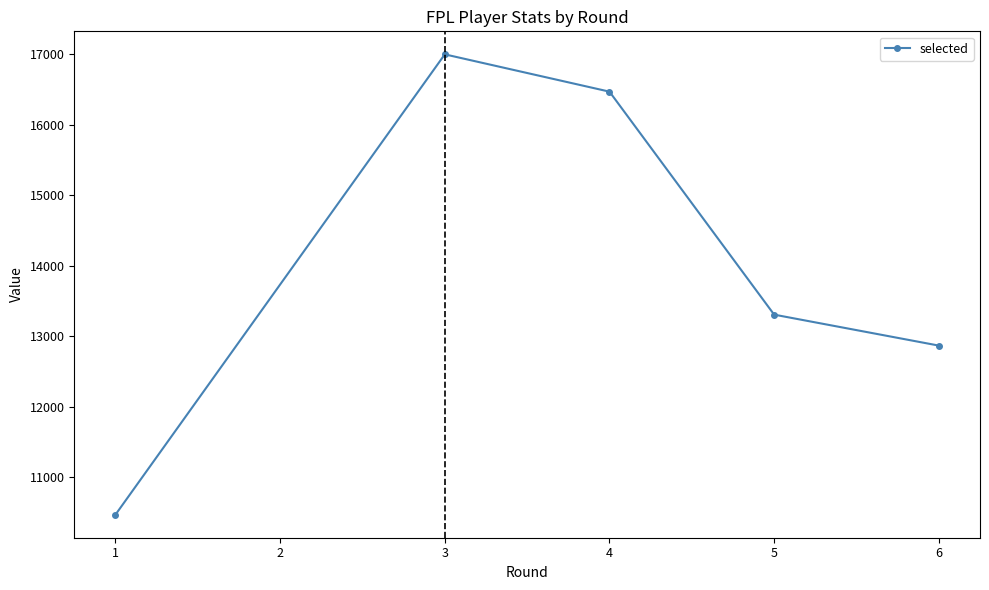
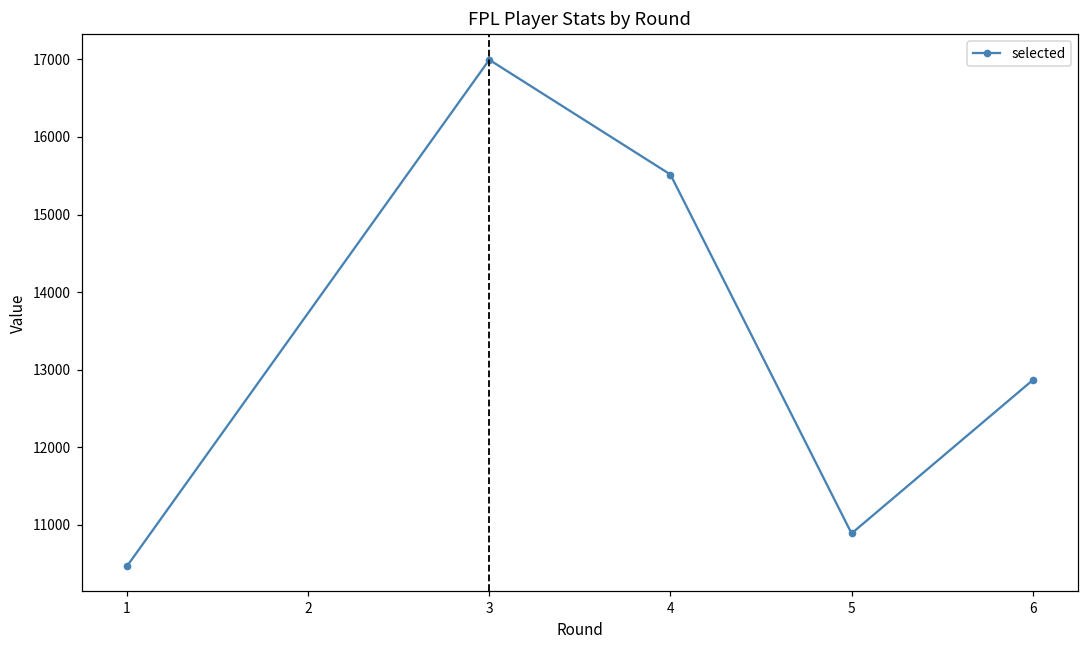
4: 16500 -> 15500
5: 13300 -> 10900
